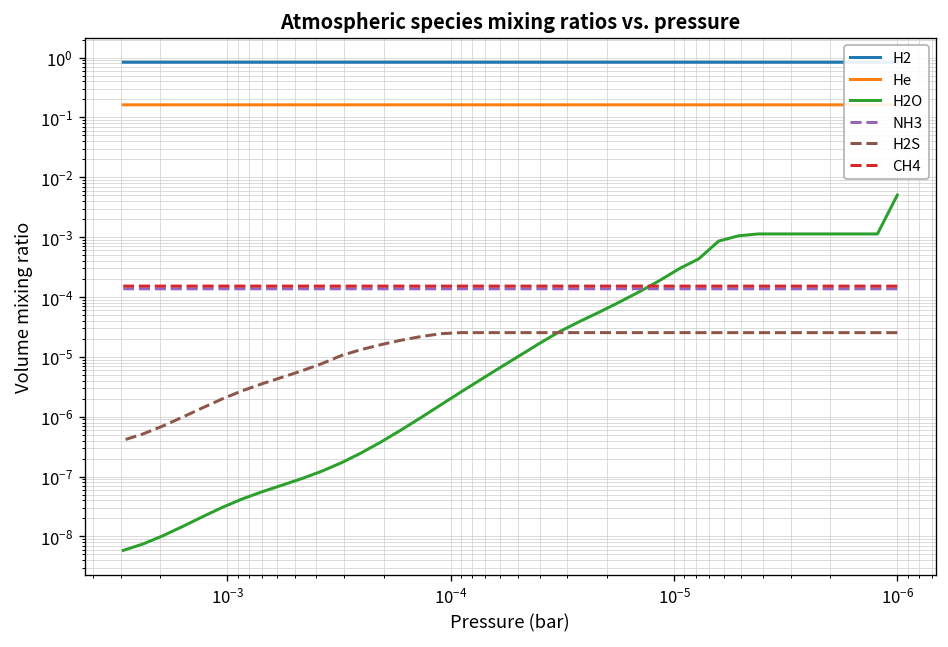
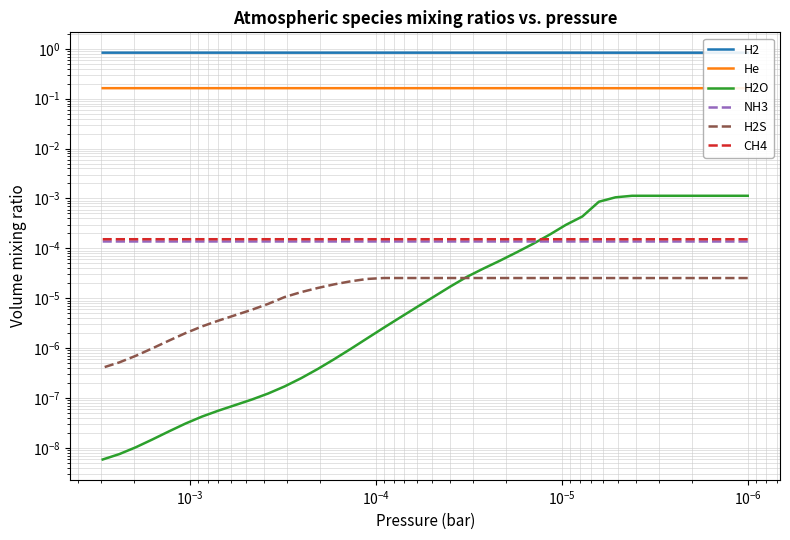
H2O, 10^-6: 0.005 -> 0.0011
